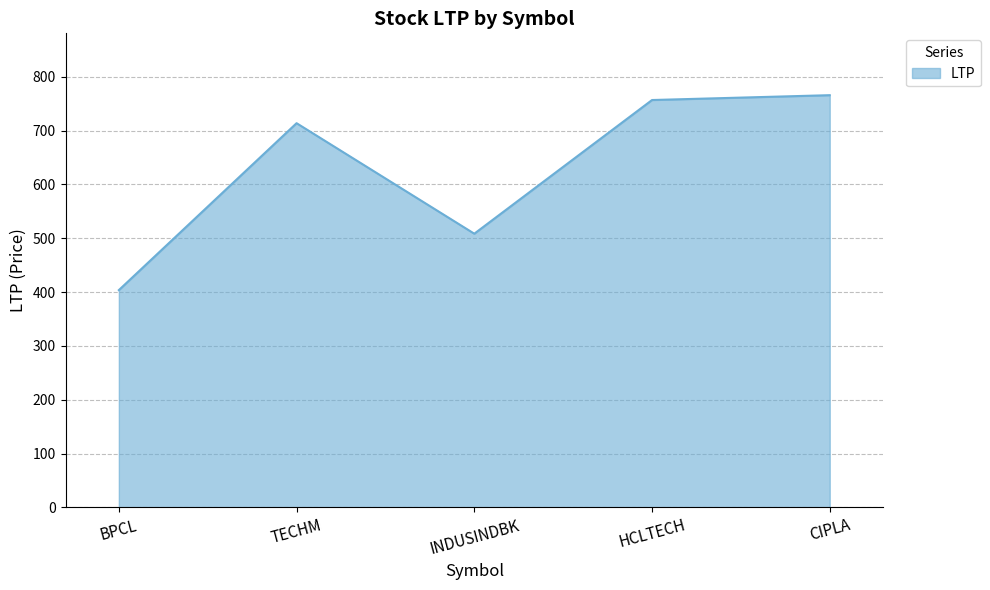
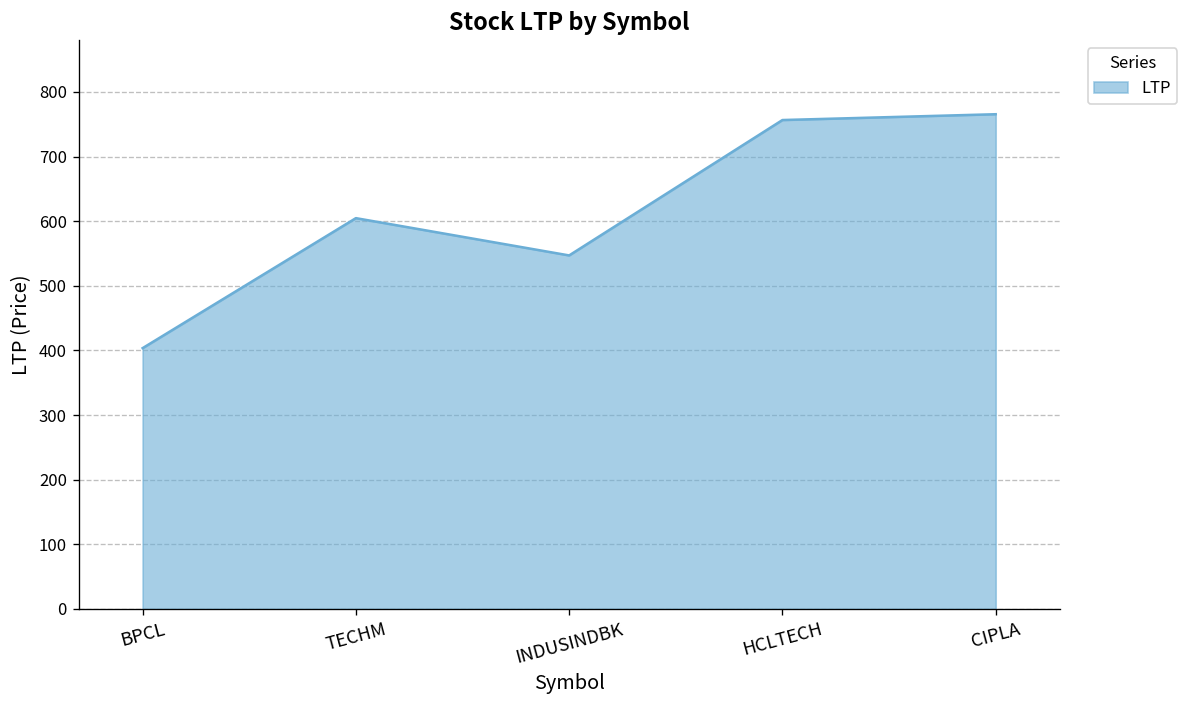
TECHM: 710 -> 600
INDUSINDBK: 510 -> 550
